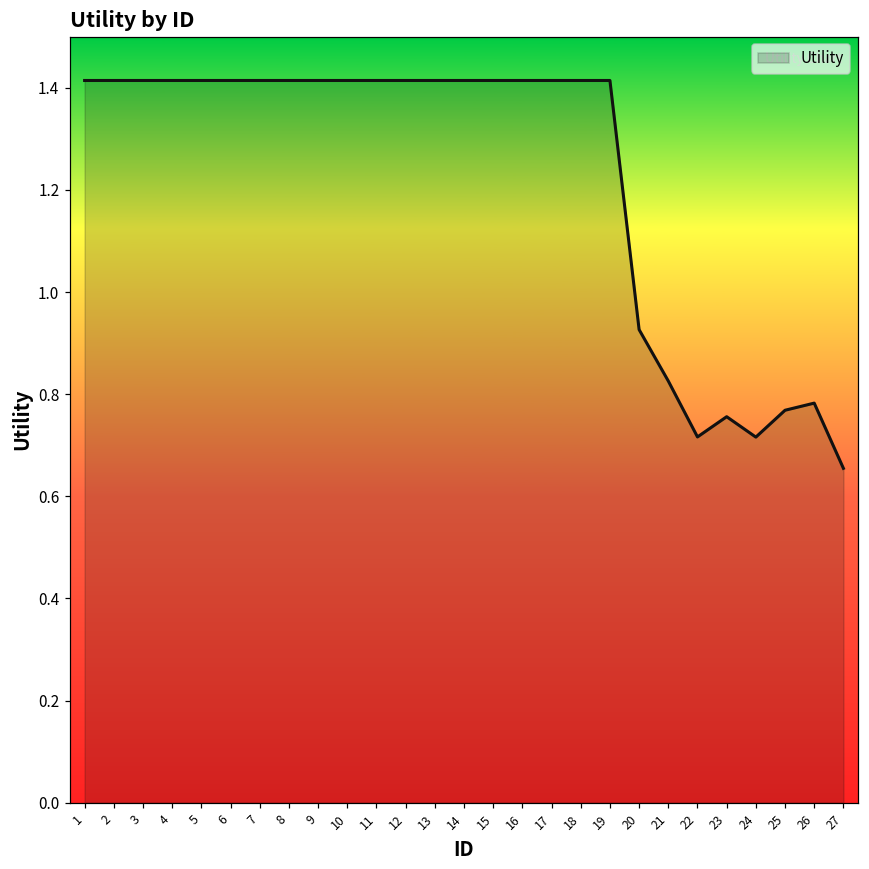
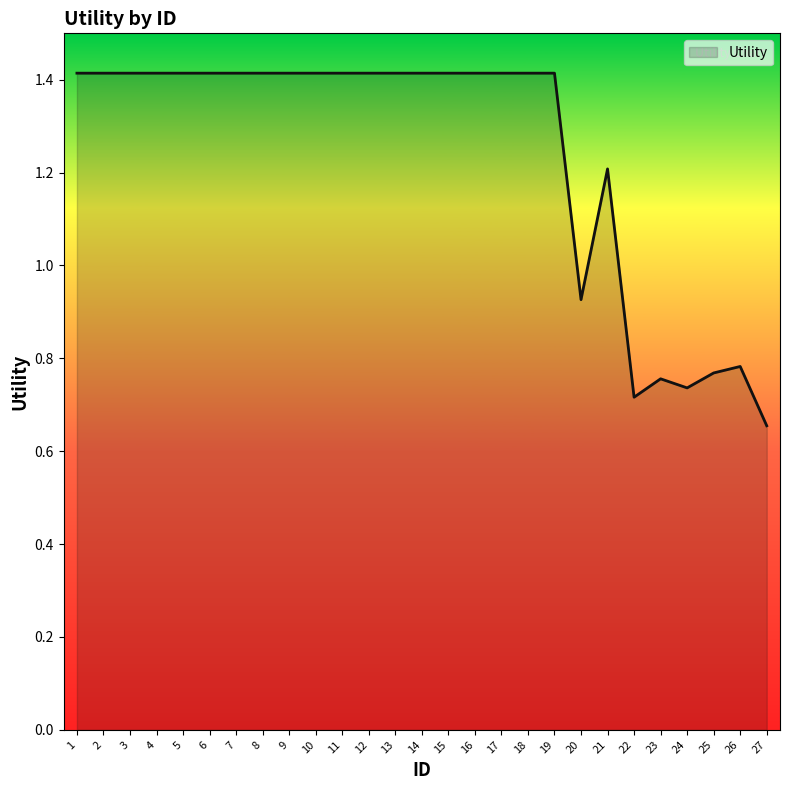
21: 0.83 -> 1.21
24: 0.72 -> 0.74
